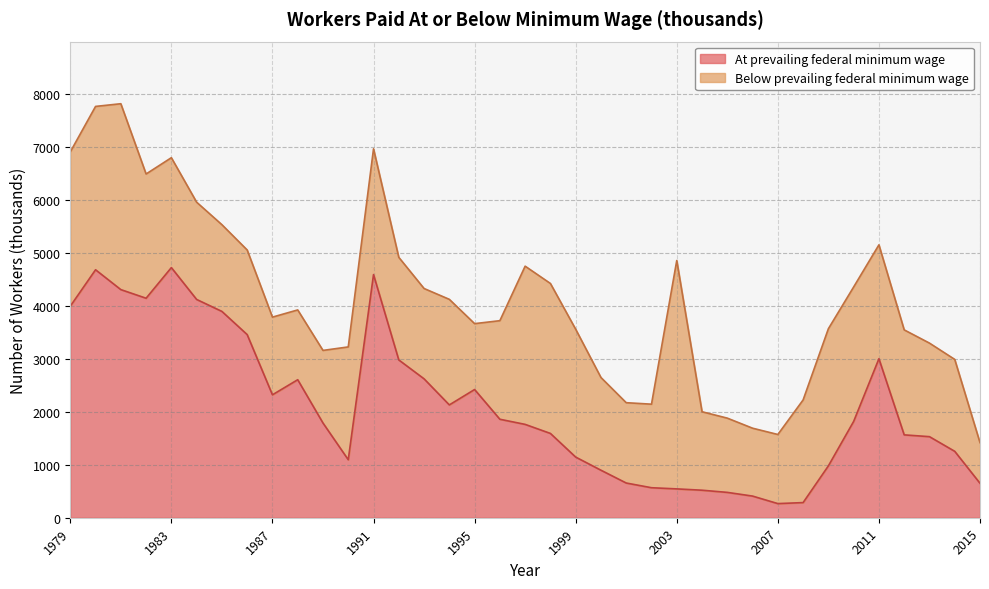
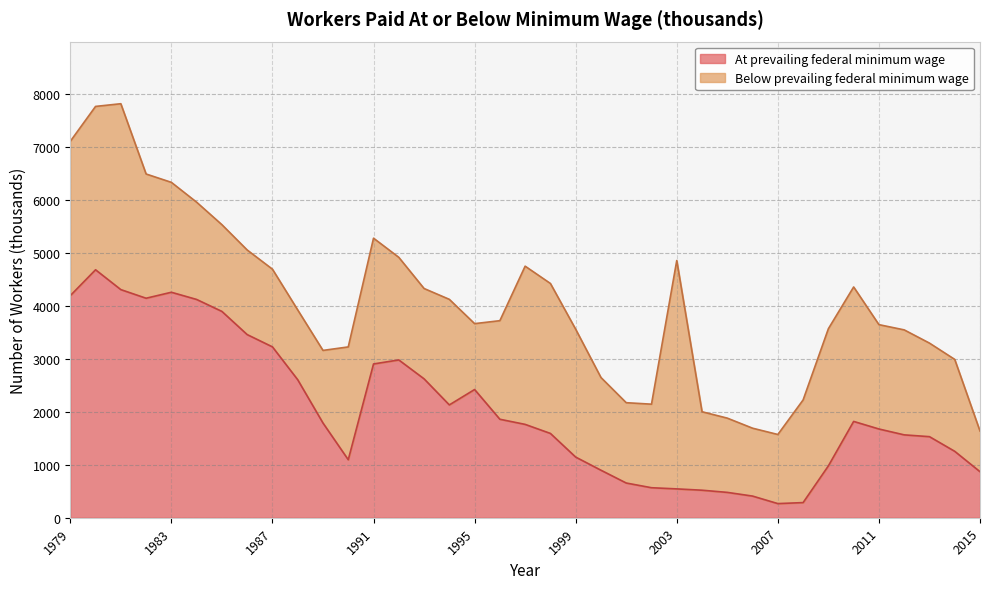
At prevailing federal minimum wage, 1979: 4000 -> 4200
At prevailing federal minimum wage, 1983: 4700 -> 4300
At prevailing federal minimum wage, 1987: 2300 -> 3200
At prevailing federal minimum wage, 1991: 4600 -> 2900
At prevailing federal minimum wage, 2011: 3000 -> 1700
Below prevailing federal minimum wage, 2011: 2200 -> 2000
At prevailing federal minimum wage, 2015: 700 -> 900
